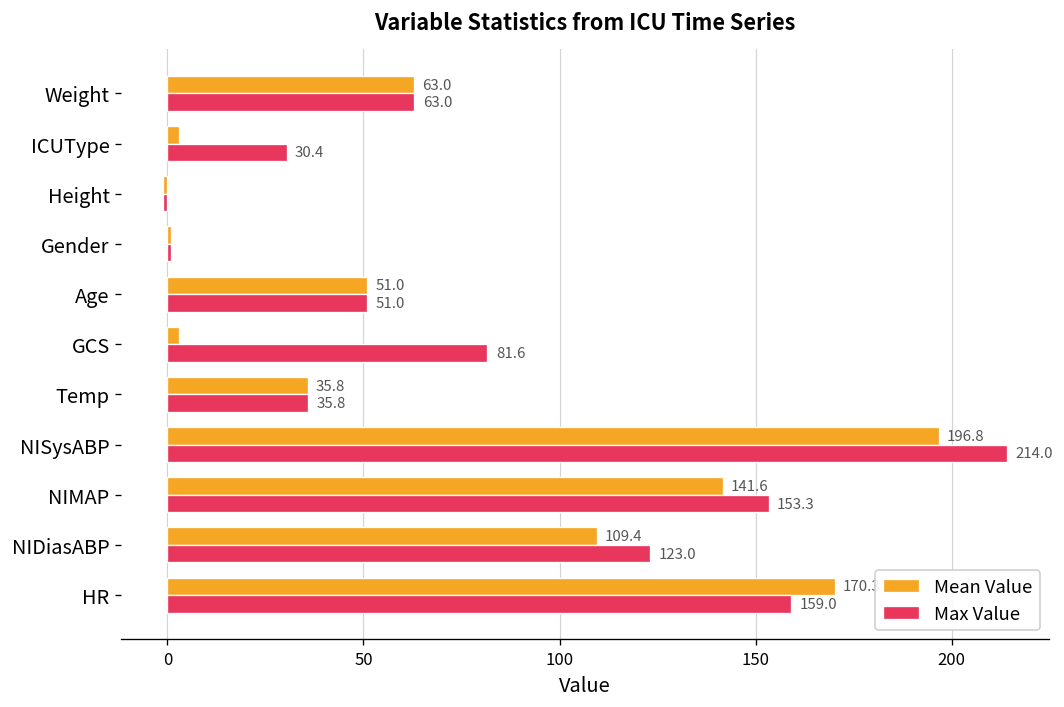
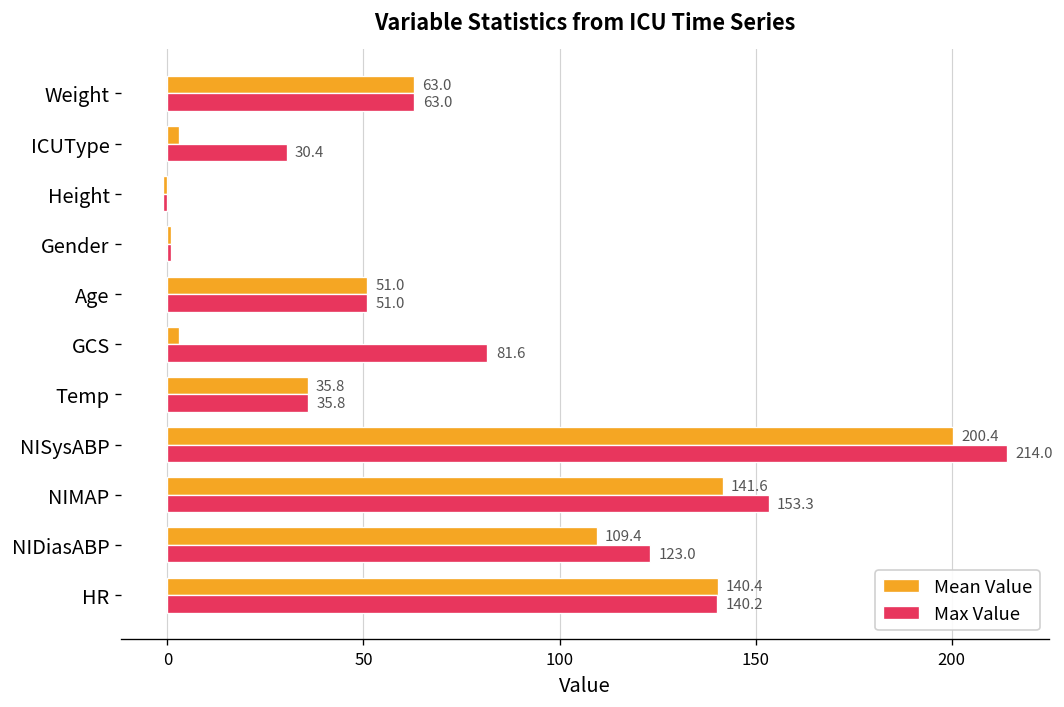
Mean Value, NISysABP: 196.8 -> 200.4
Mean Value, HR: 170 -> 140
Max Value, HR: 159.0 -> 140.2
